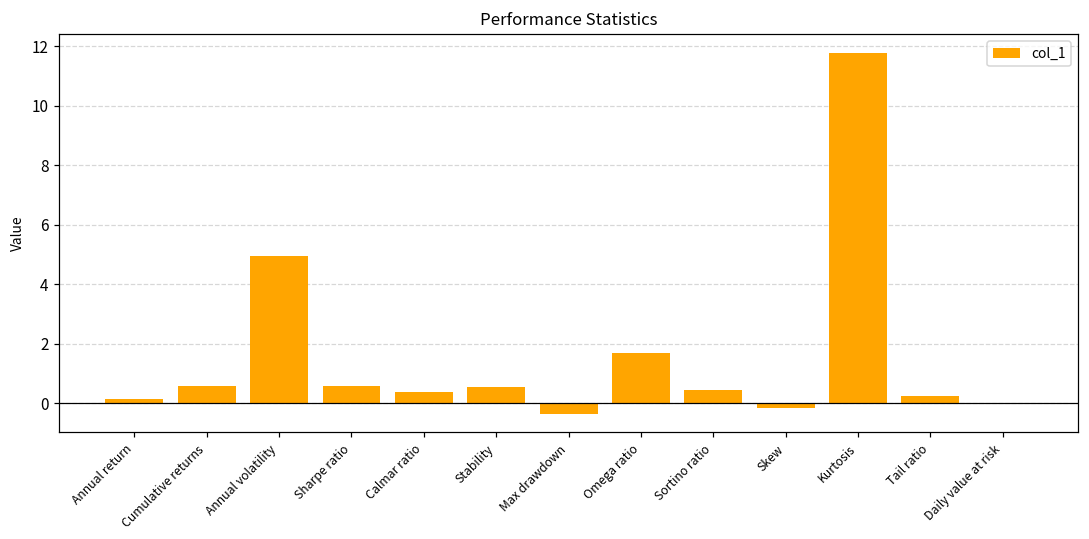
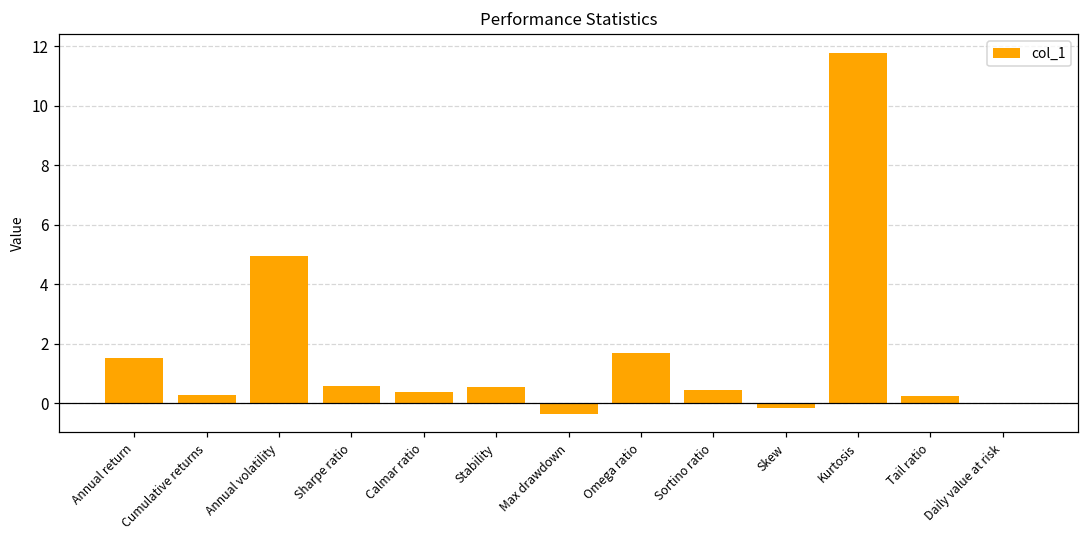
Annual return: 0.1 -> 1.5
Cumulative returns: 0.6 -> 0.3
